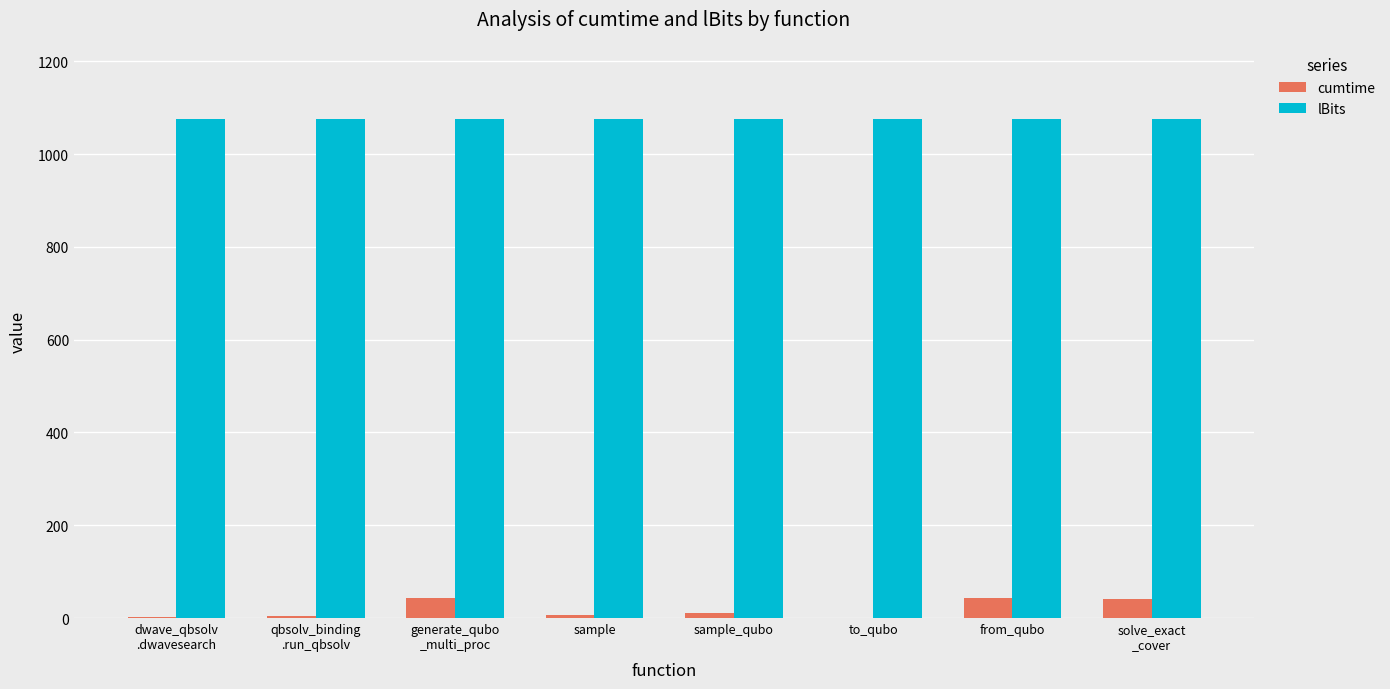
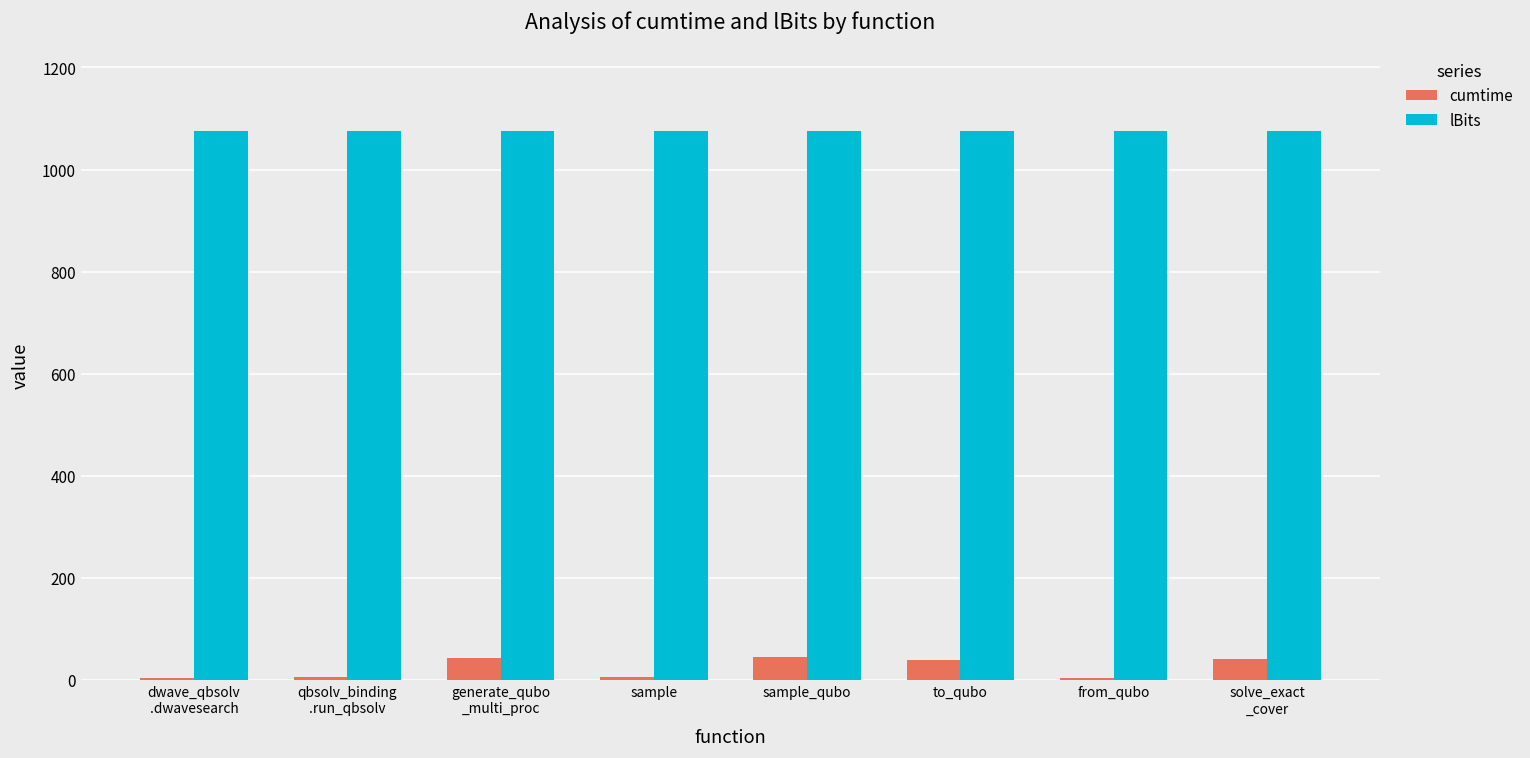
cumtime, sample_qubo: 10 -> 50
cumtime, to_qubo: 0 -> 40
cumtime, from_qubo: 40 -> 0
